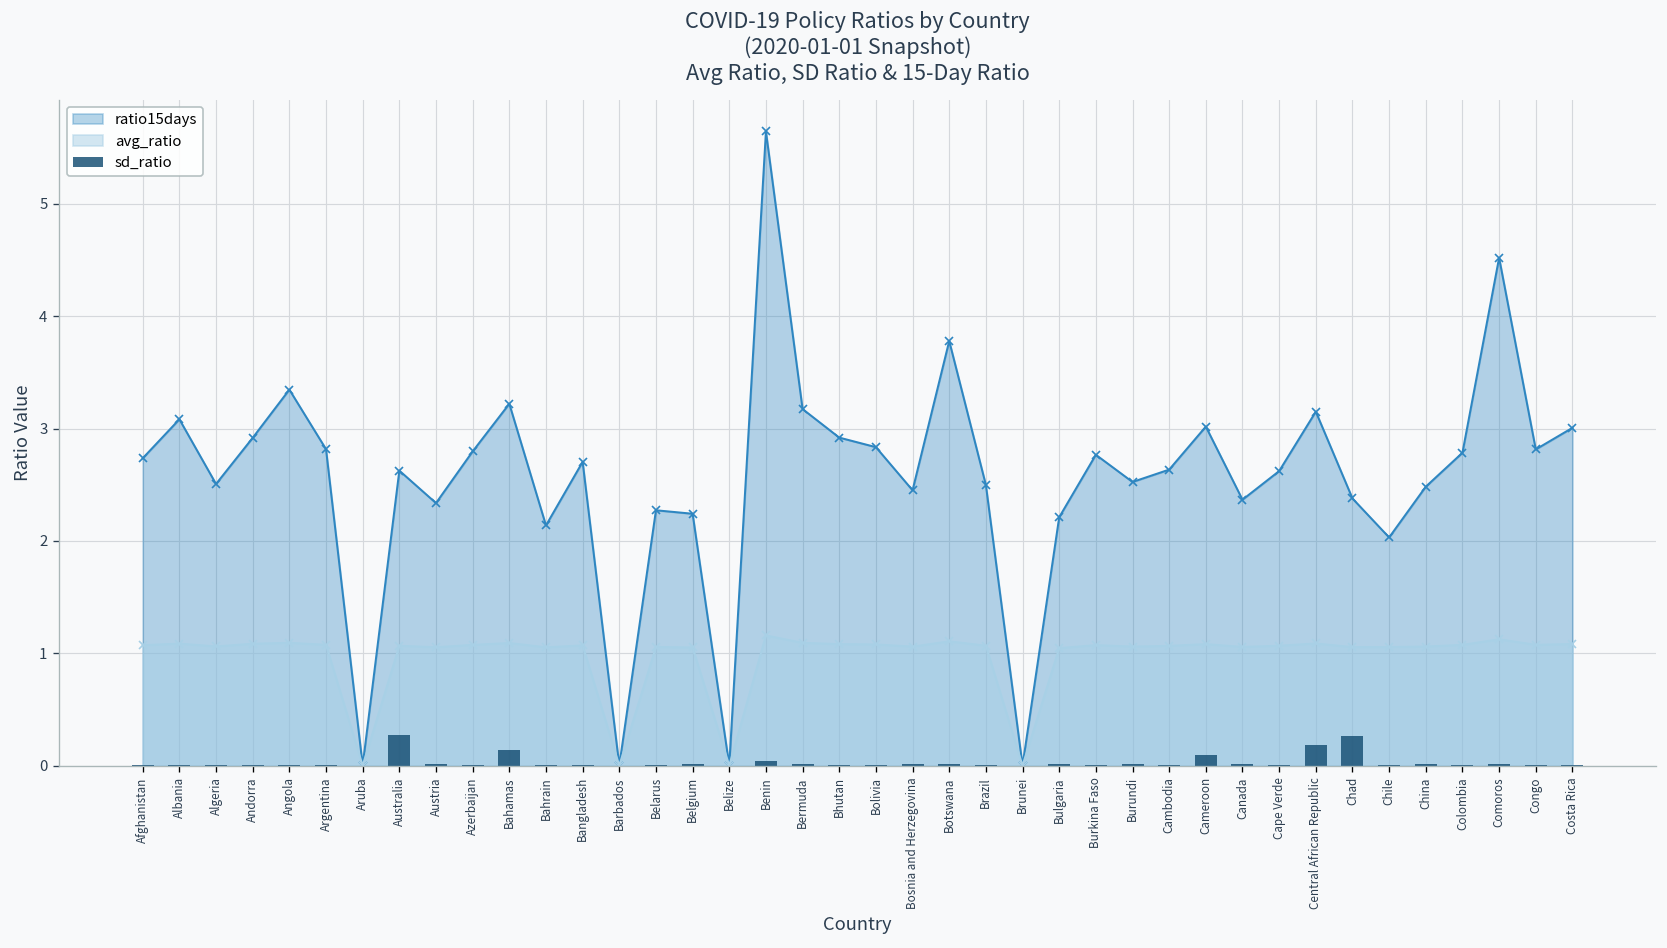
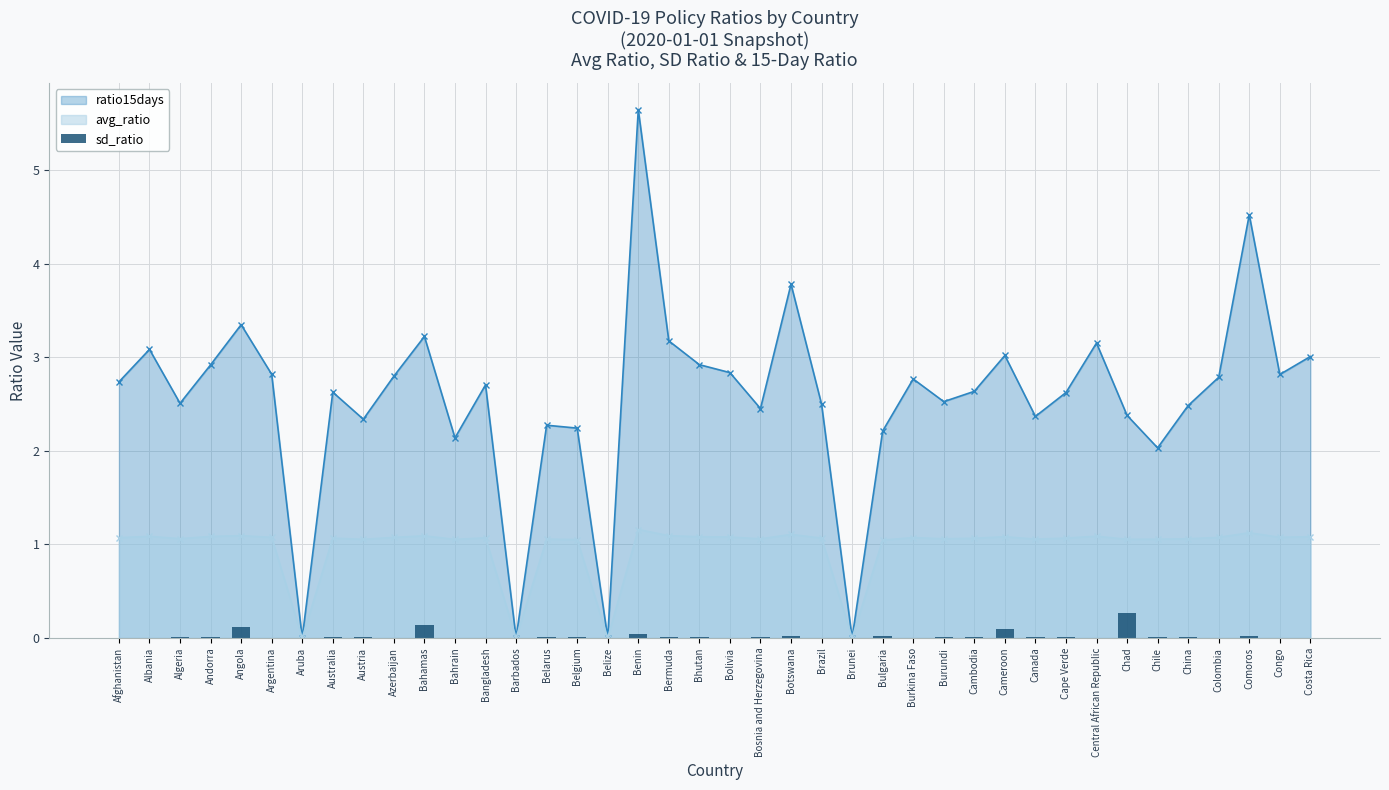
sd_ratio, Angola: 0.0 -> 0.1
sd_ratio, Australia: 0.3 -> 0.0
sd_ratio, Central African Republic: 0.2 -> 0.0
